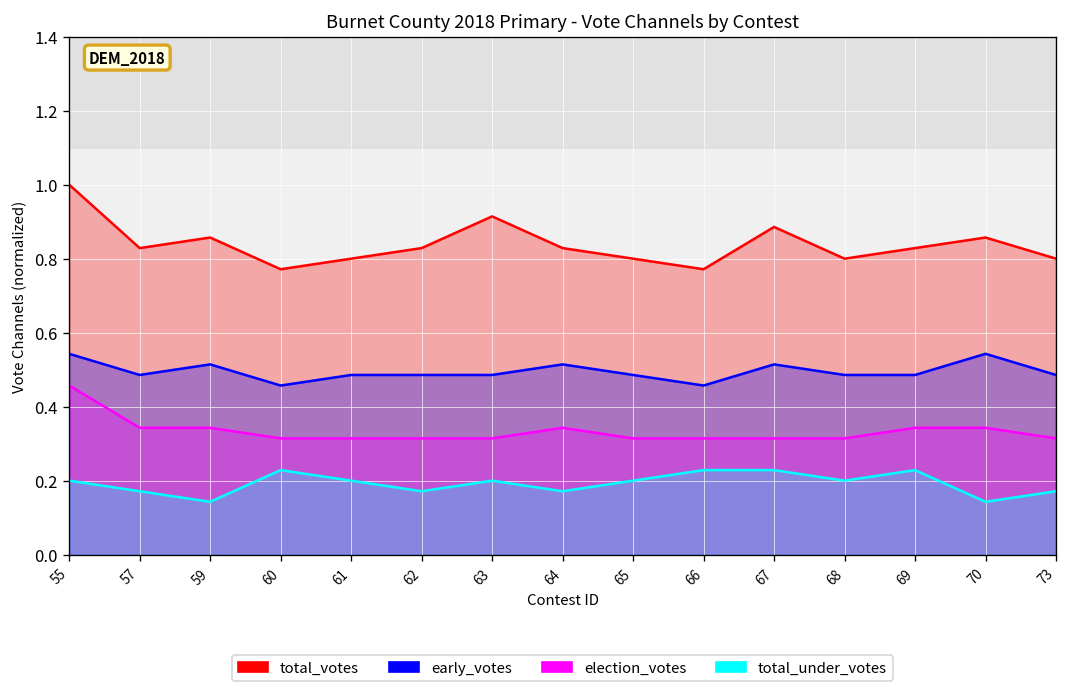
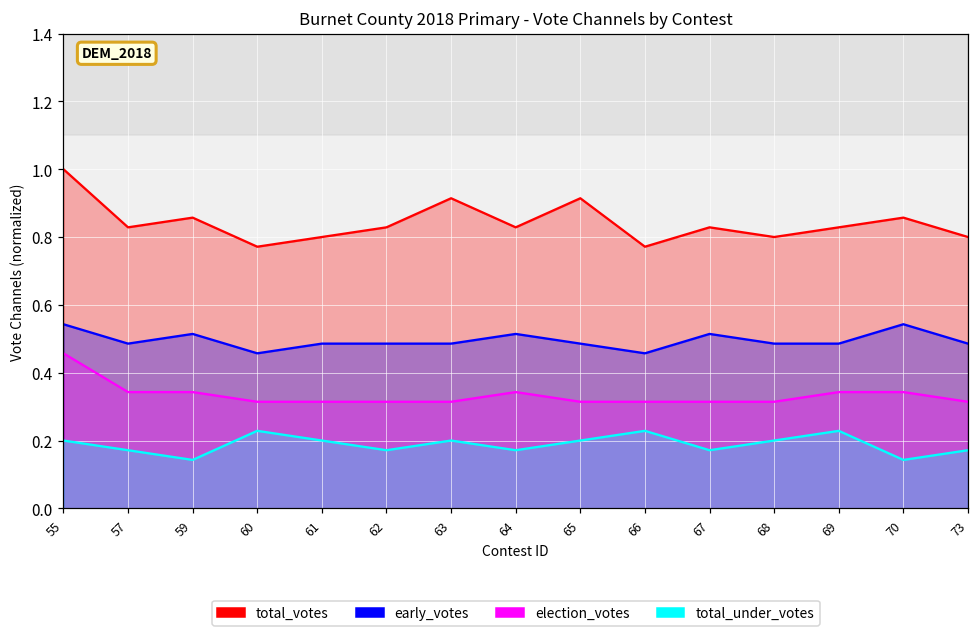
total_votes, 65: 0.80 -> 0.91
total_votes, 67: 0.89 -> 0.83
total_under_votes, 67: 0.23 -> 0.17
